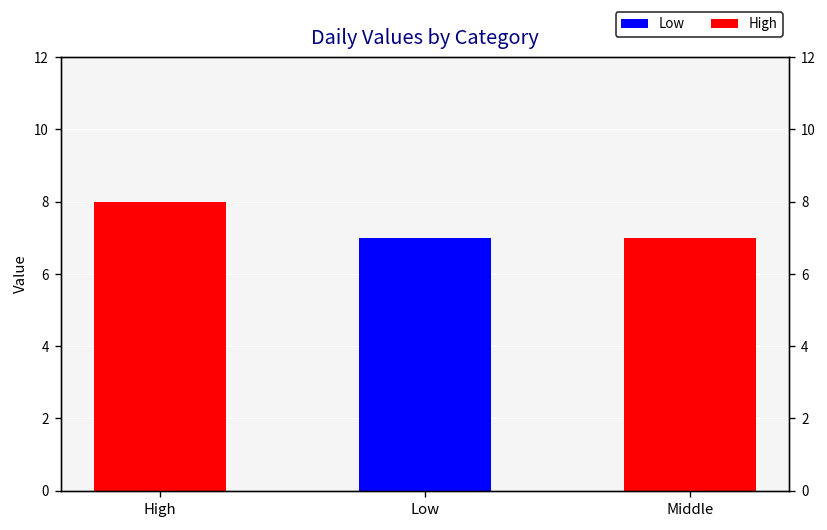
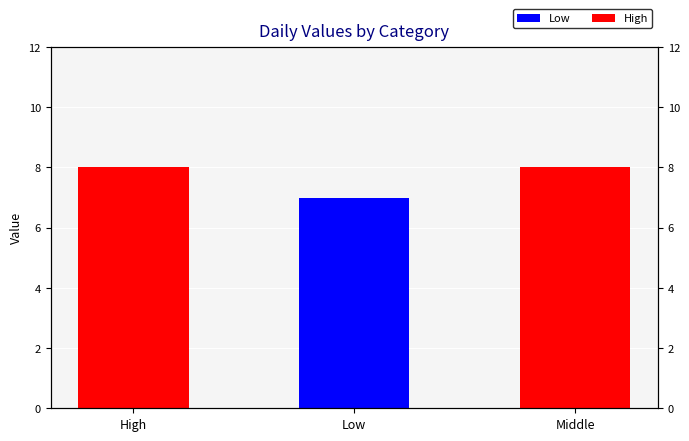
Middle: 7 -> 8
